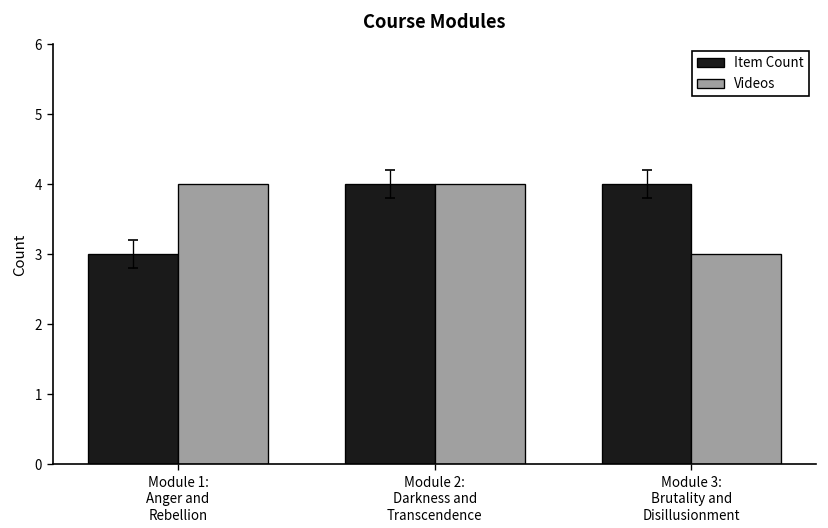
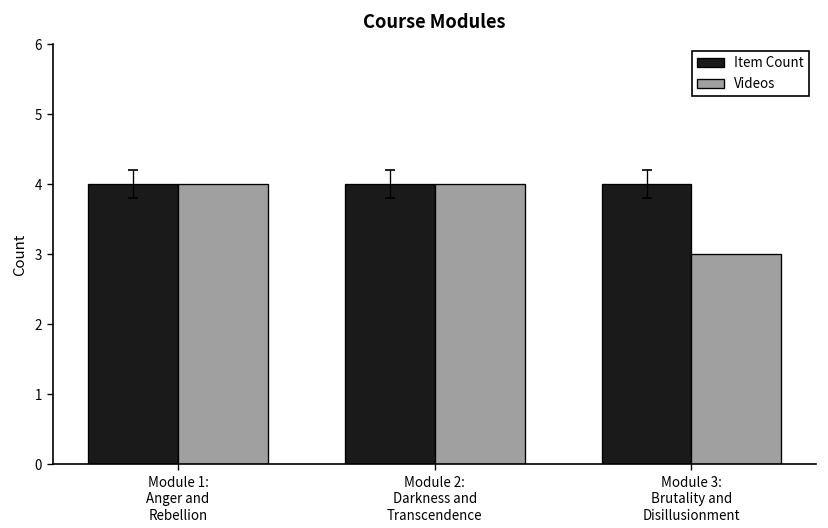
Item Count, Module 1: Anger and Rebellion: 3 -> 4
